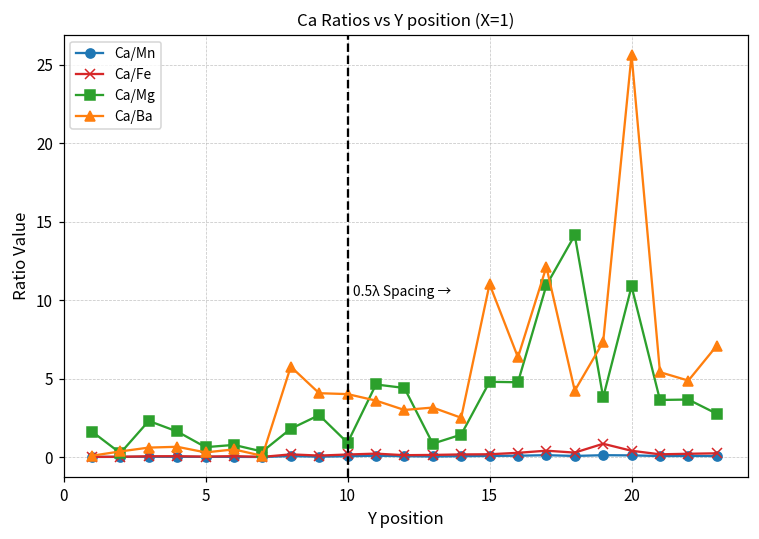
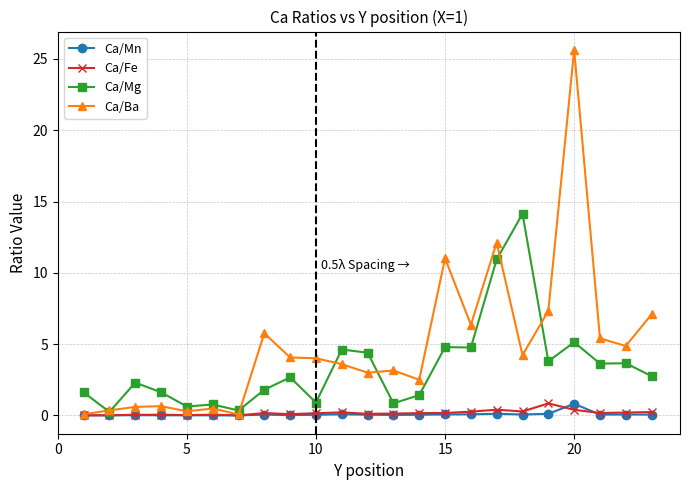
Ca/Mn, 20: 0.1 -> 0.8
Ca/Mg, 20: 10.9 -> 5.1
